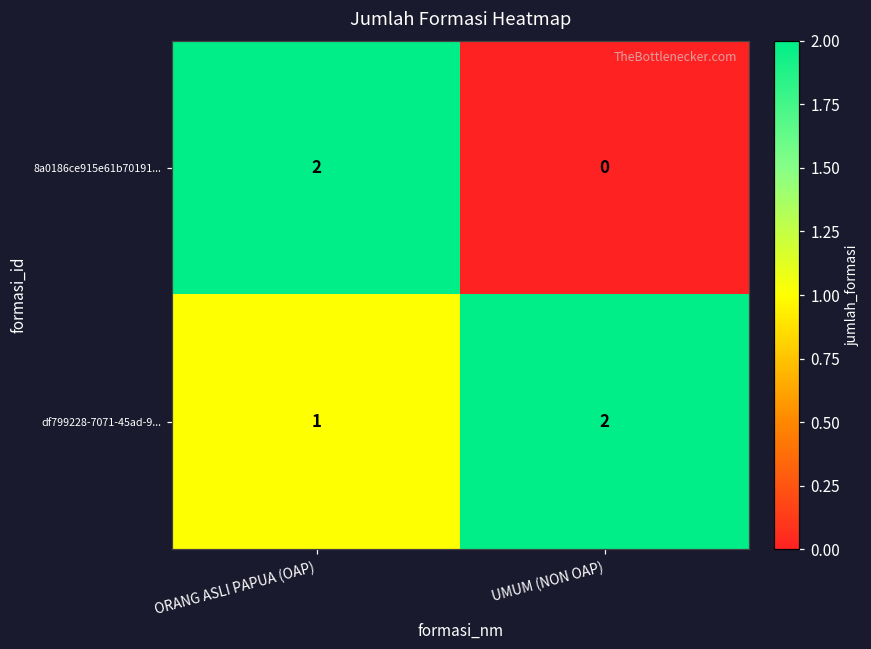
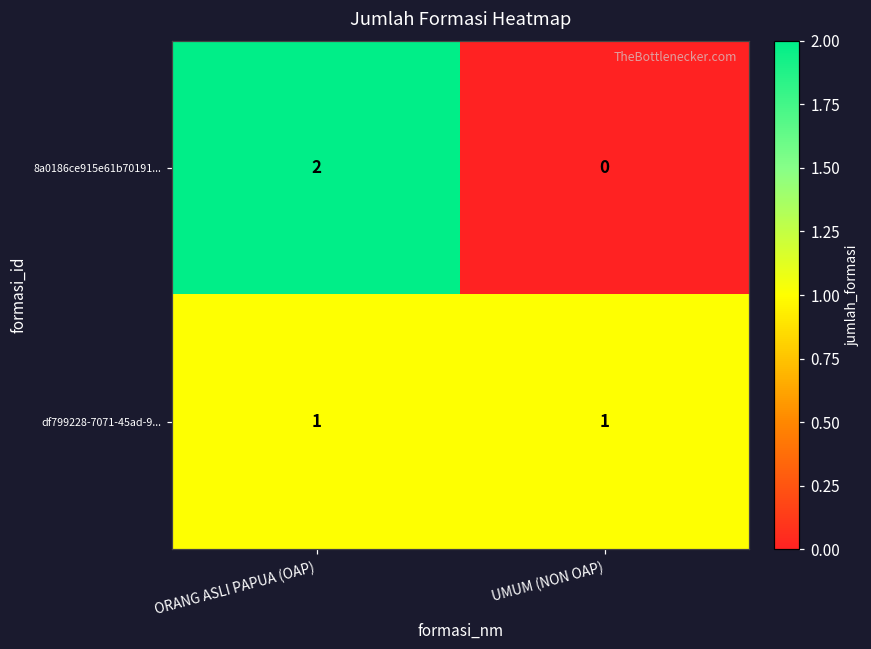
df799228-7071-45ad-9..., UMUM (NON OAP): 2 -> 1
